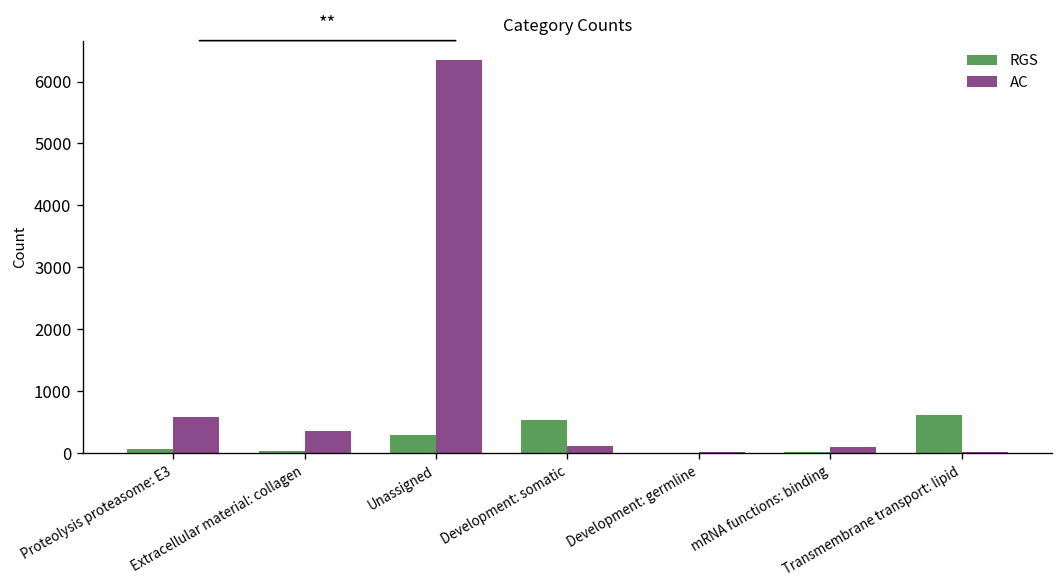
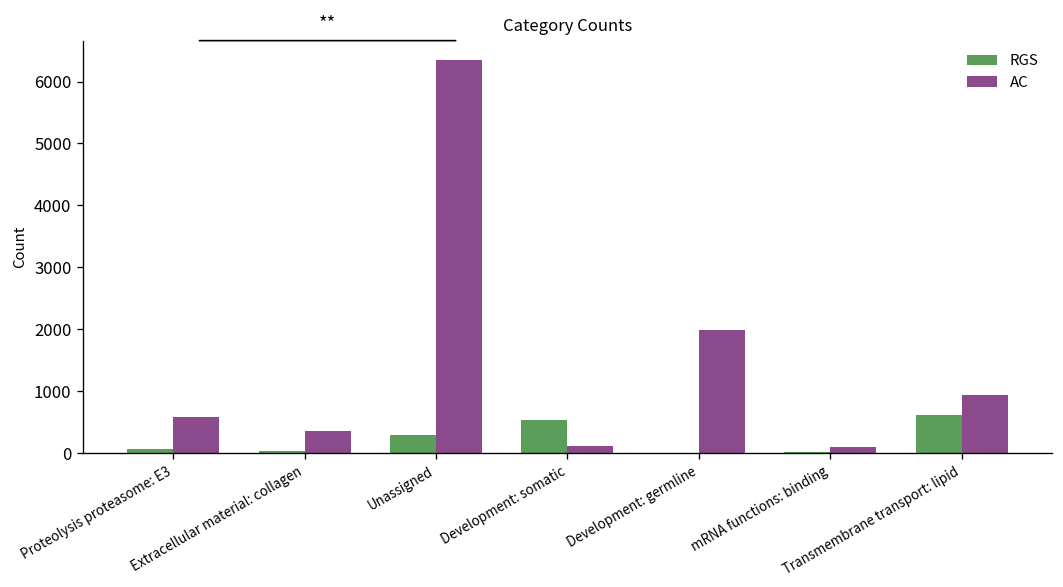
AC, Development: germline: 0 -> 2000
AC, Transmembrane transport: lipid: 0 -> 900
